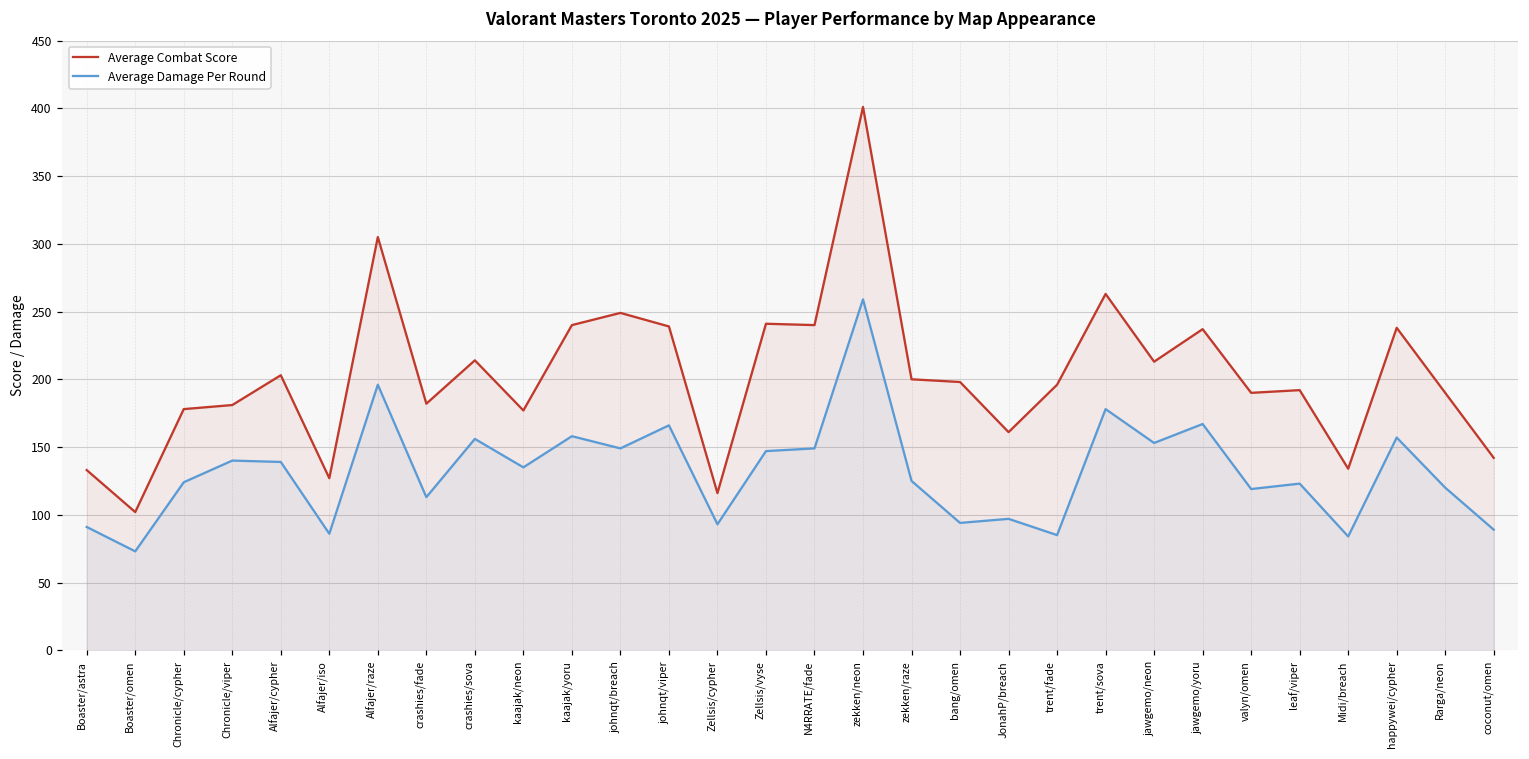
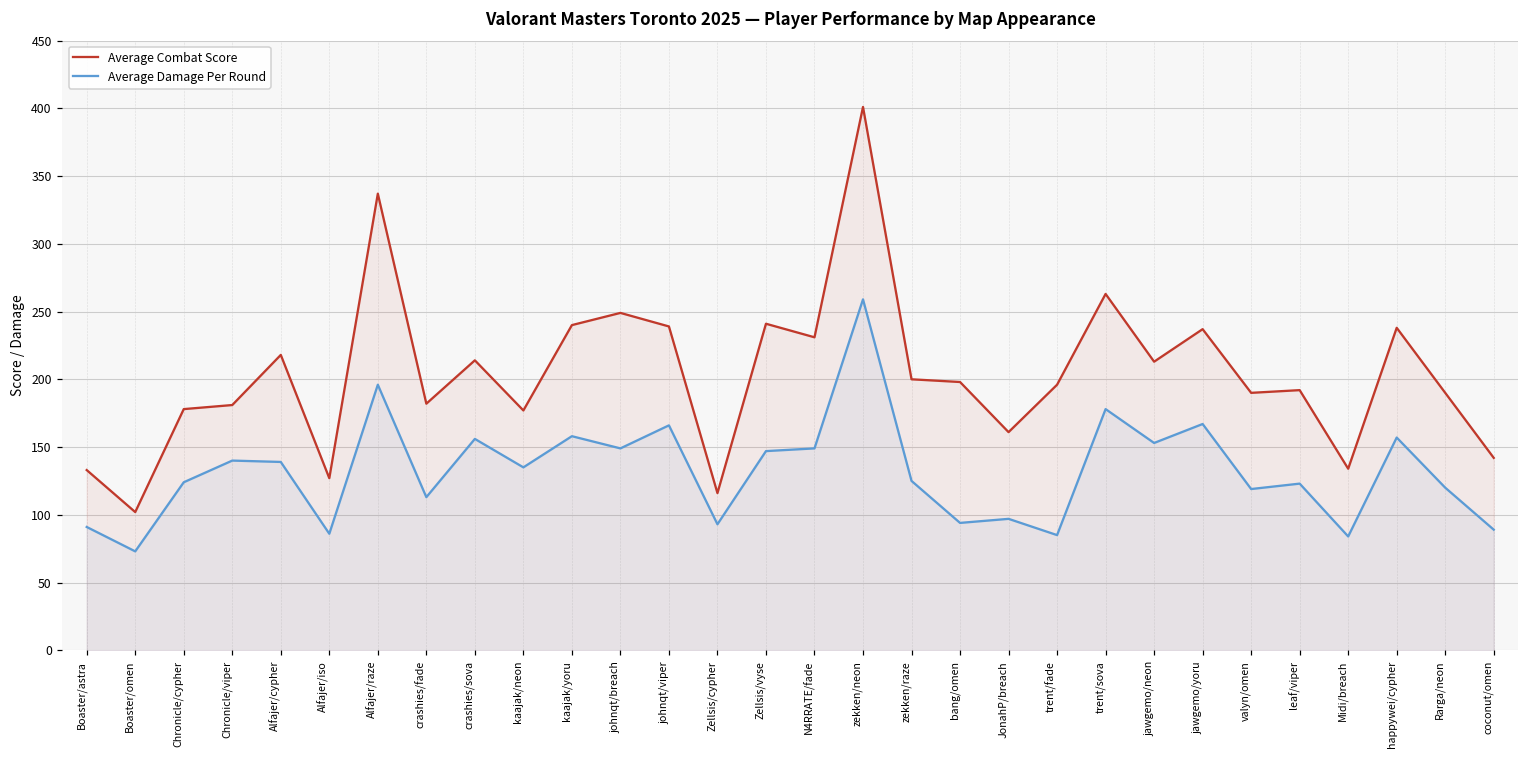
Average Combat Score, Alfajer/cypher: 203 -> 218
Average Combat Score, Alfajer/raze: 305 -> 337
Average Combat Score, N4RRATE/fade: 240 -> 231
